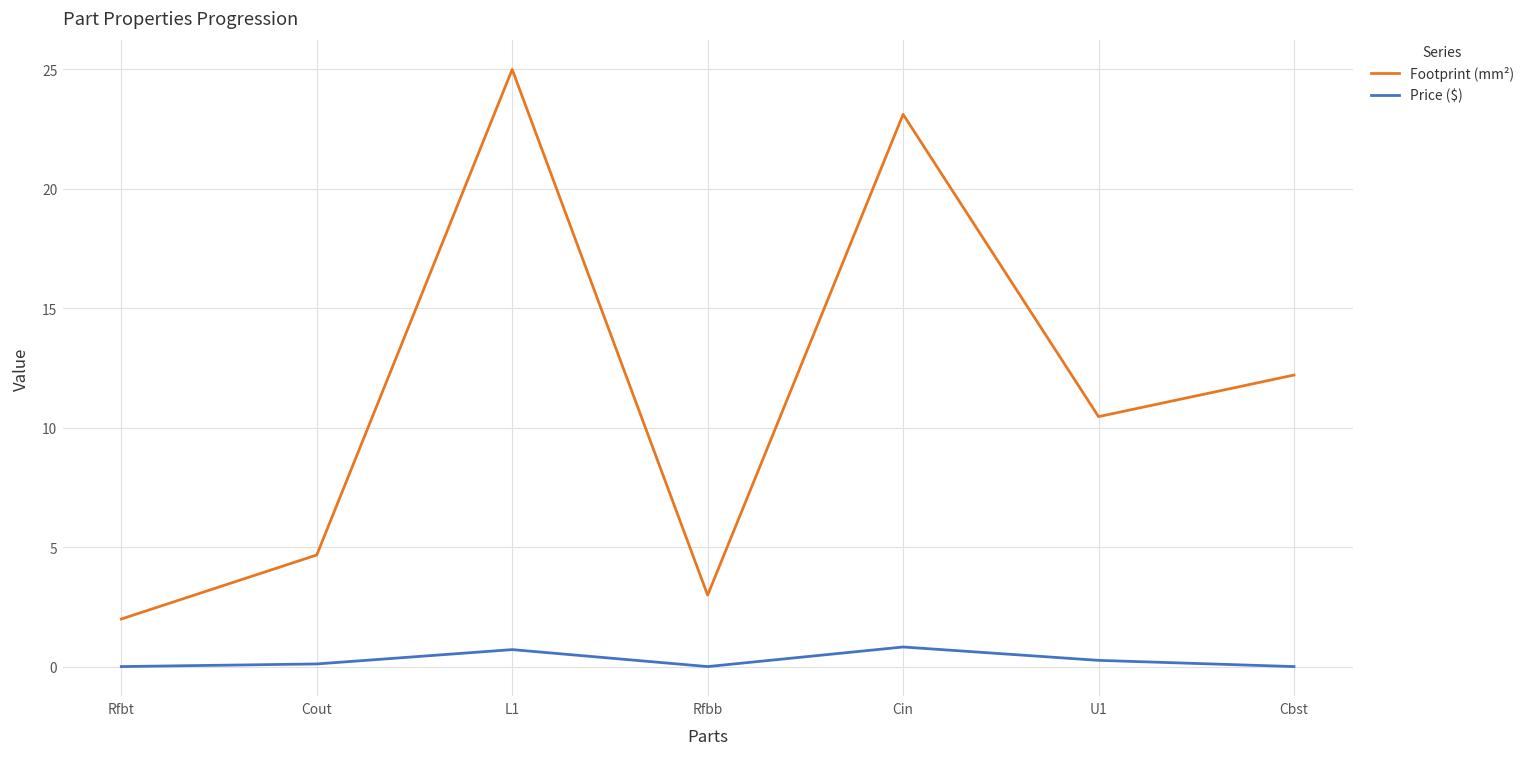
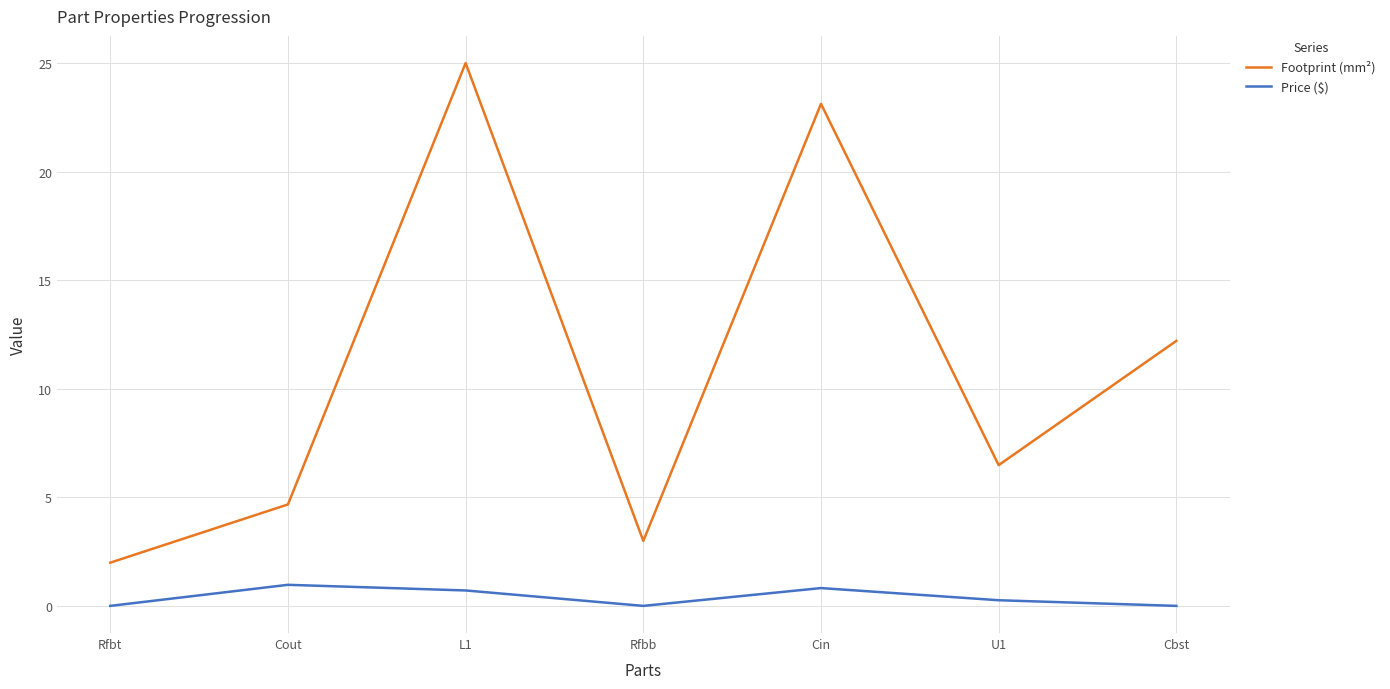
Price ($), Cout: 0.1 -> 1.0
Footprint (mm²), U1: 10.5 -> 6.5
